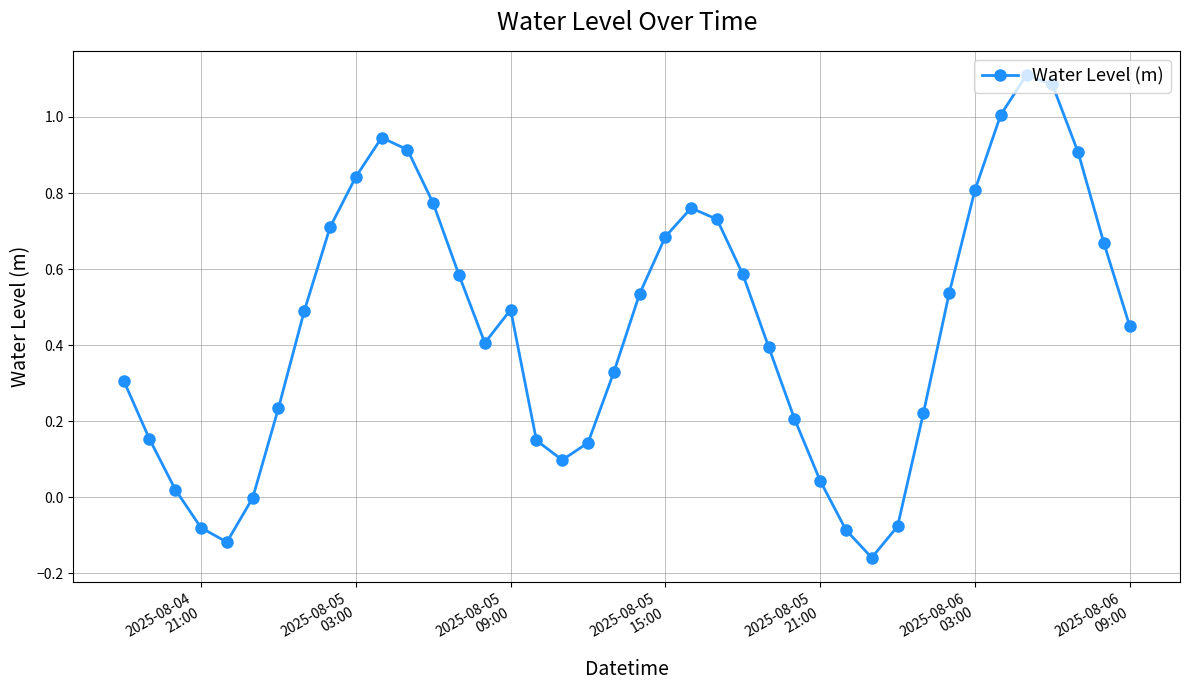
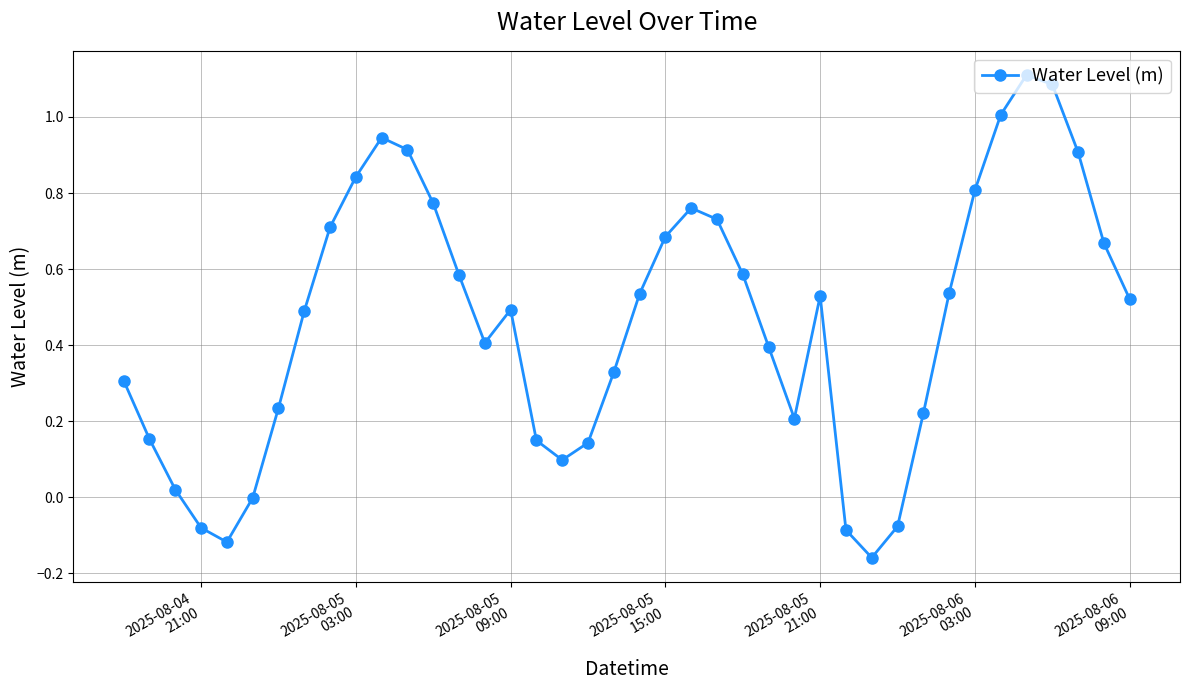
2025-08-05 21:00: 0.04 -> 0.53
2025-08-06 09:00: 0.45 -> 0.52
